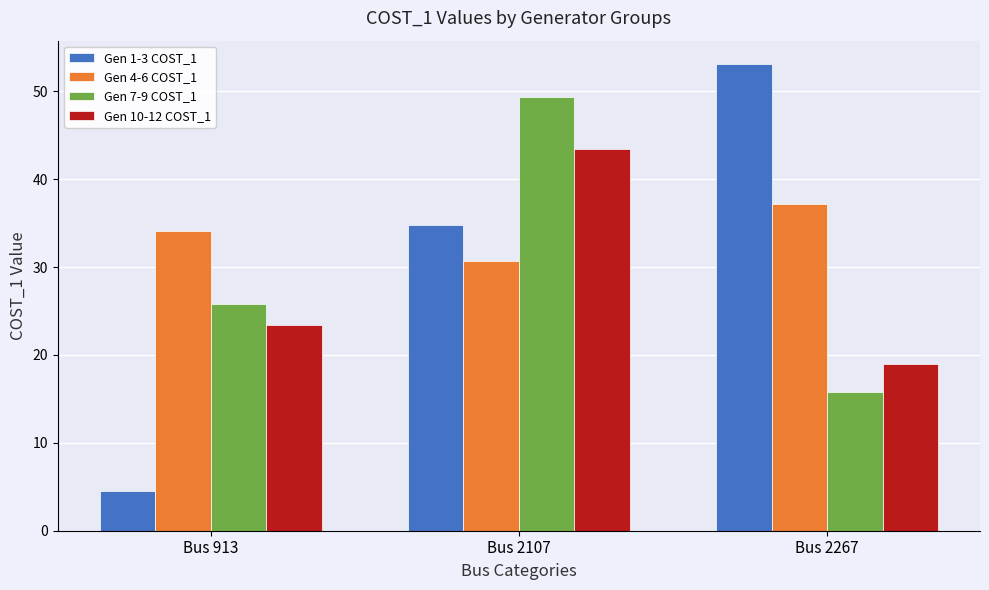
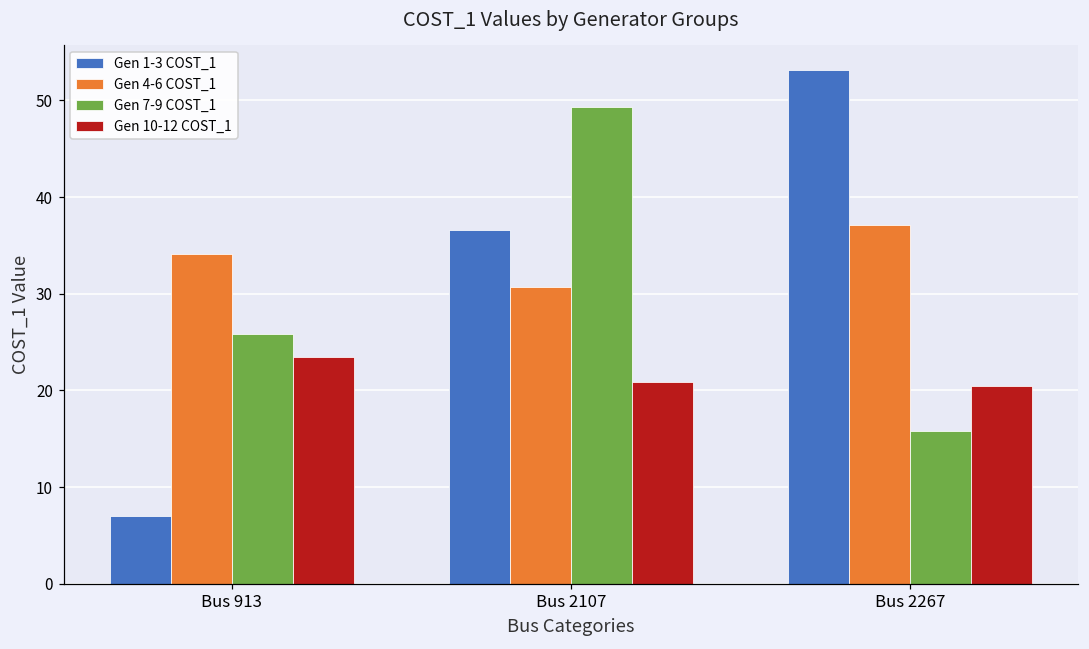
Gen 1-3 COST_1, Bus 913: 5 -> 7
Gen 1-3 COST_1, Bus 2107: 35 -> 37
Gen 10-12 COST_1, Bus 2107: 43 -> 21
Gen 10-12 COST_1, Bus 2267: 19 -> 20
